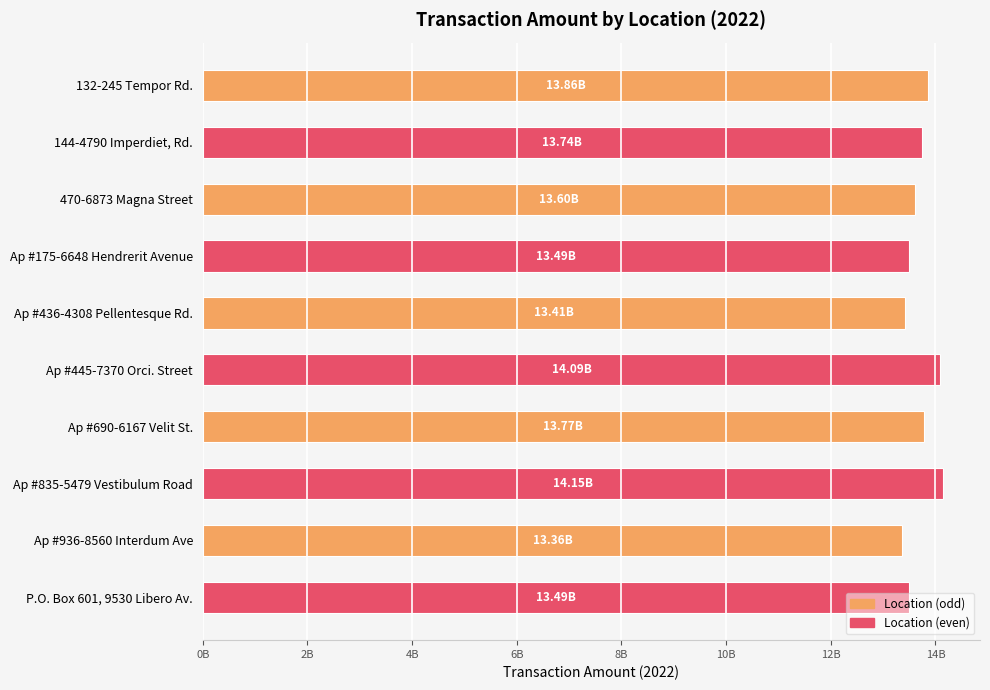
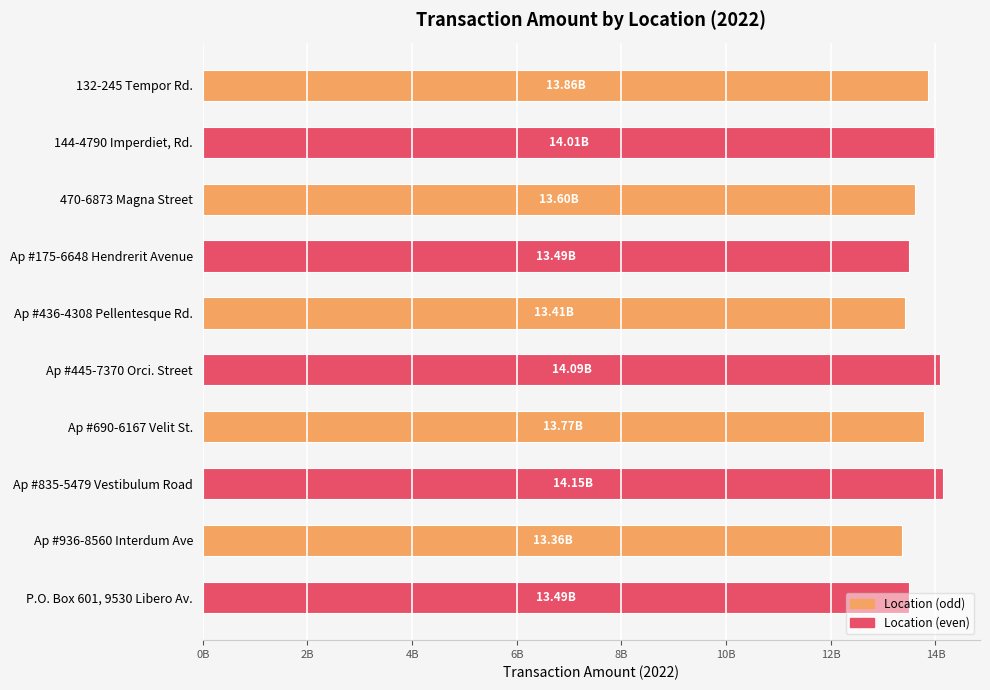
144-4790 Imperdiet, Rd.: 13.74B -> 14.01B
